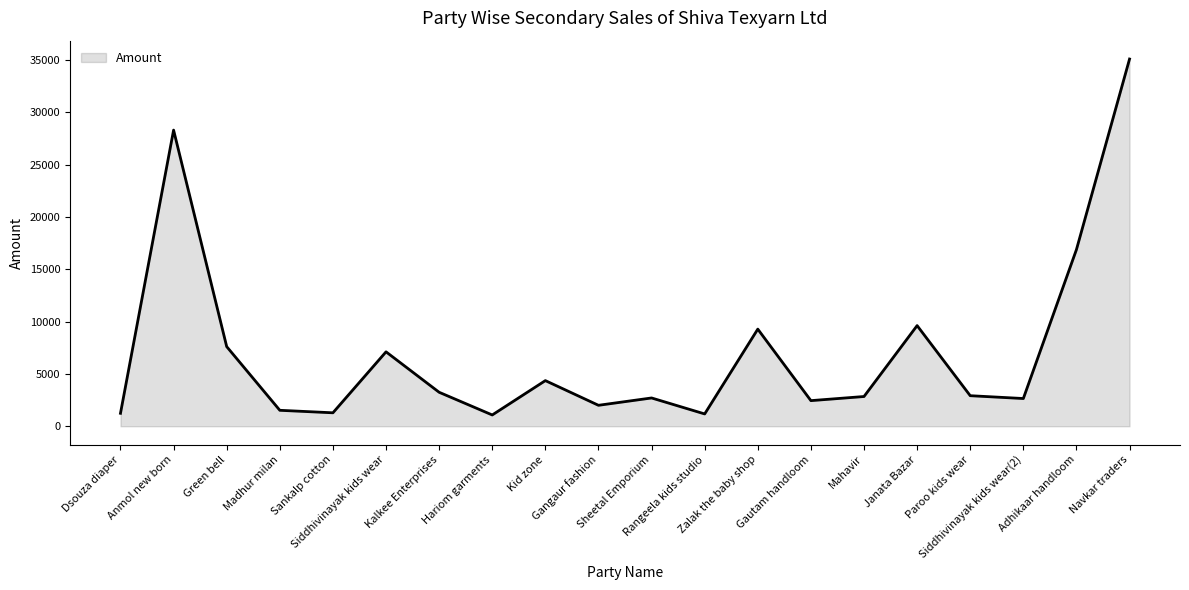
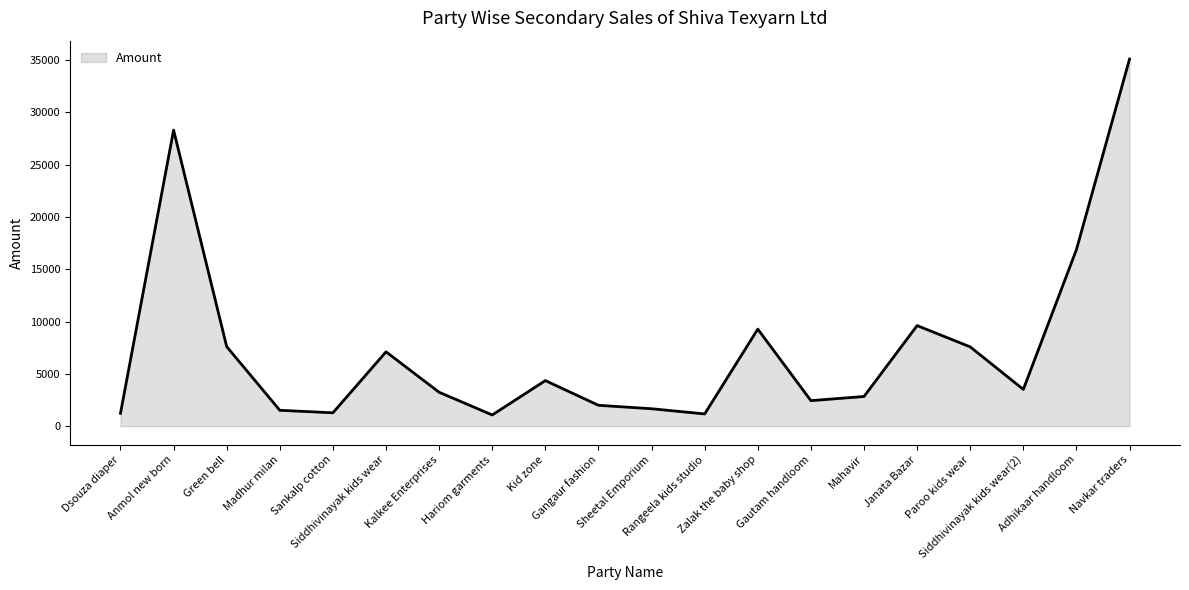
Sheetal Emporium: 2700 -> 1700
Paroo kids wear: 2900 -> 7600
Siddhivinayak kids wear(2): 2700 -> 3500
